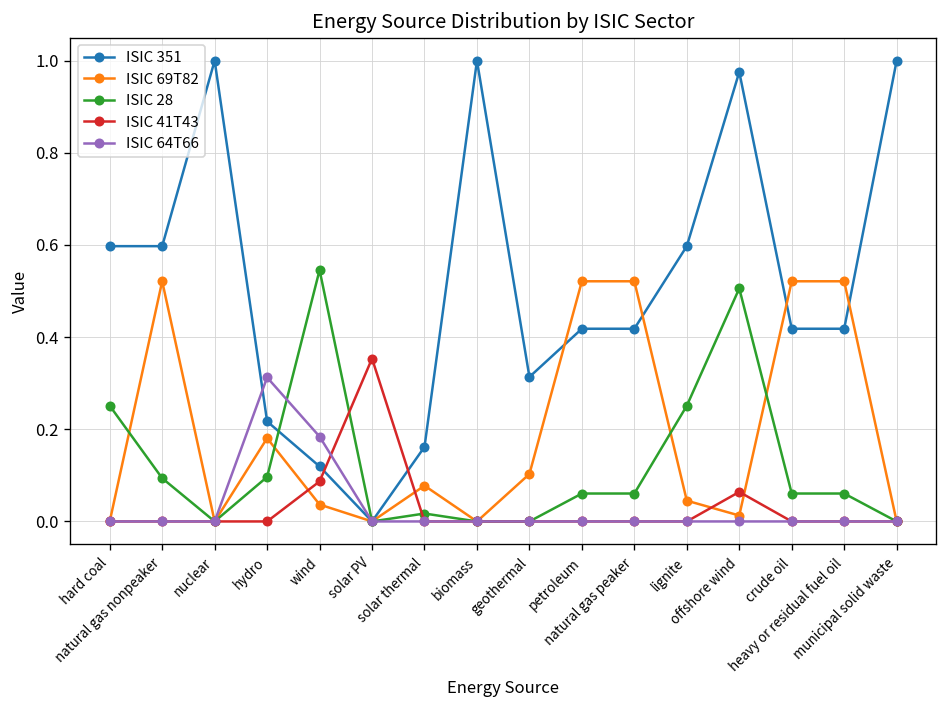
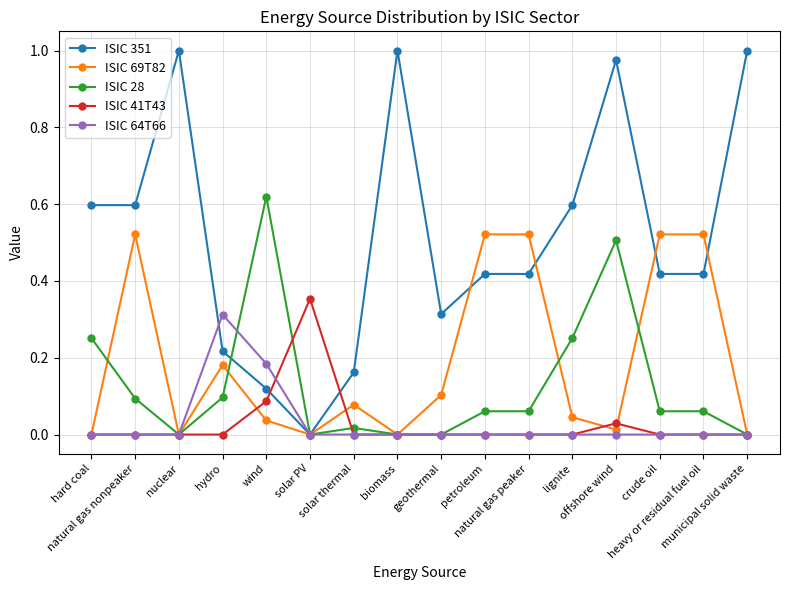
ISIC 28, wind: 0.55 -> 0.62
ISIC 41T43, offshore wind: 0.06 -> 0.03
